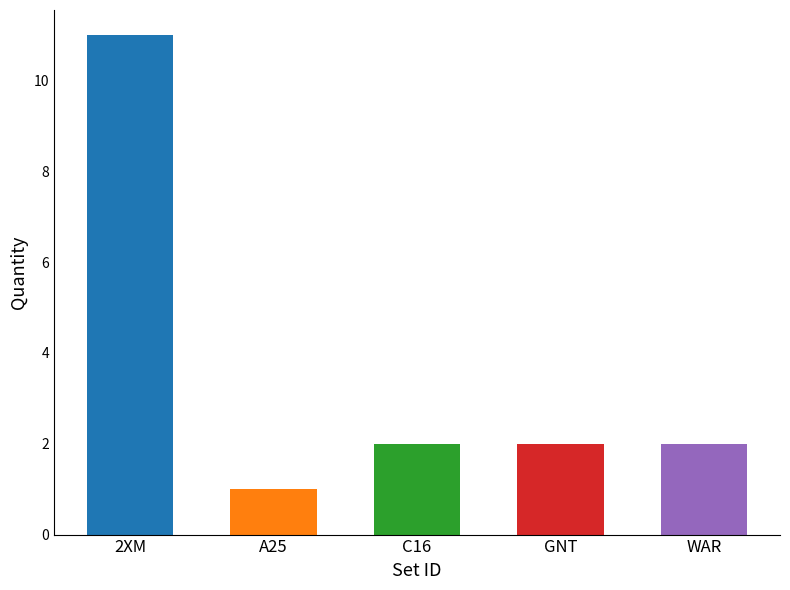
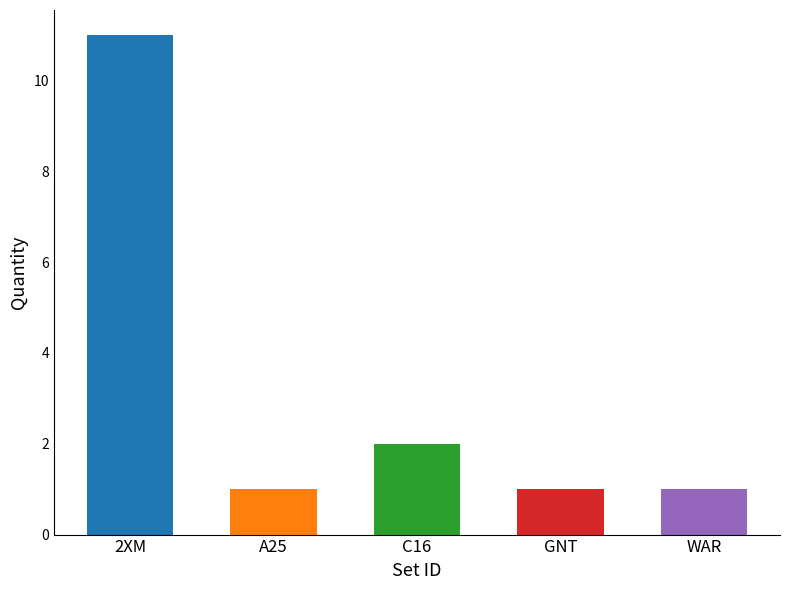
GNT: 2 -> 1
WAR: 2 -> 1
